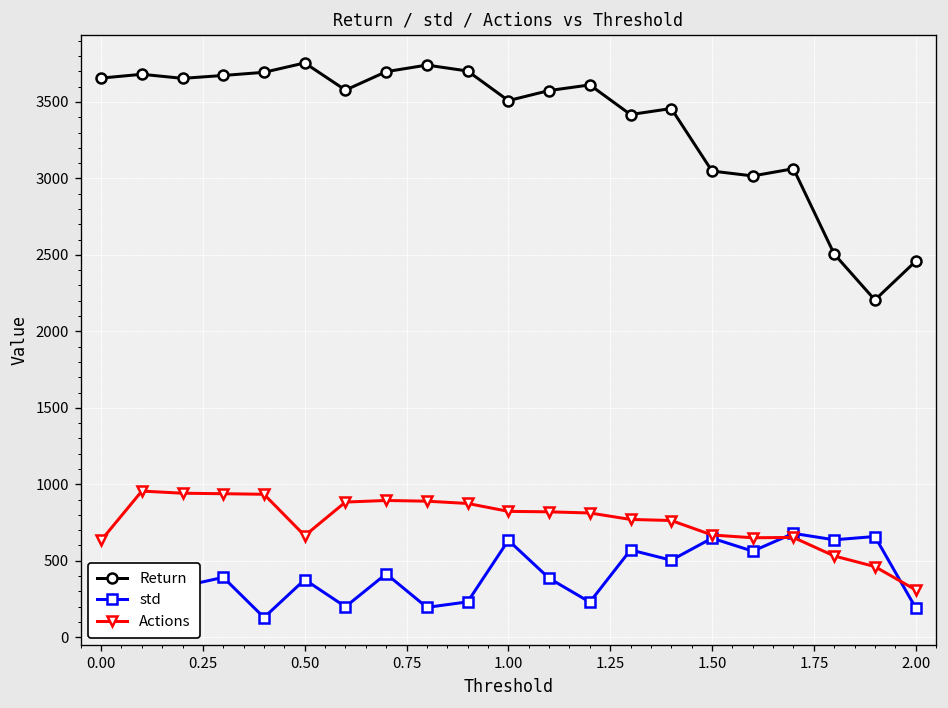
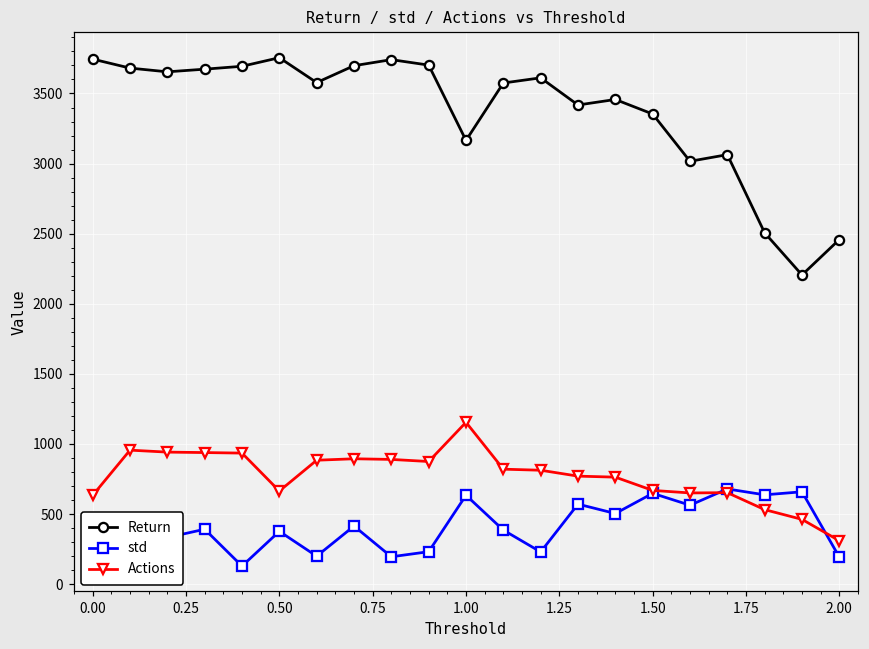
Return, 0.00: 3660 -> 3750
Return, 1.00: 3510 -> 3170
Actions, 1.00: 820 -> 1150
Return, 1.50: 3050 -> 3350
